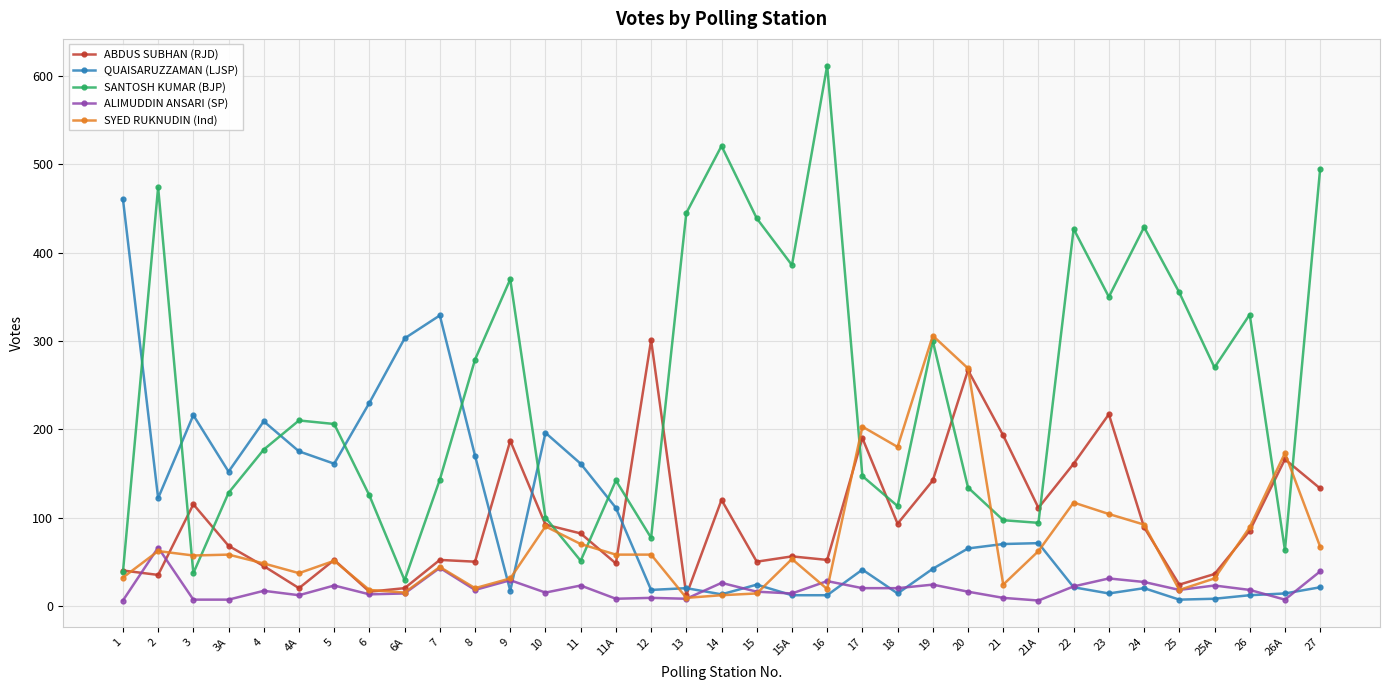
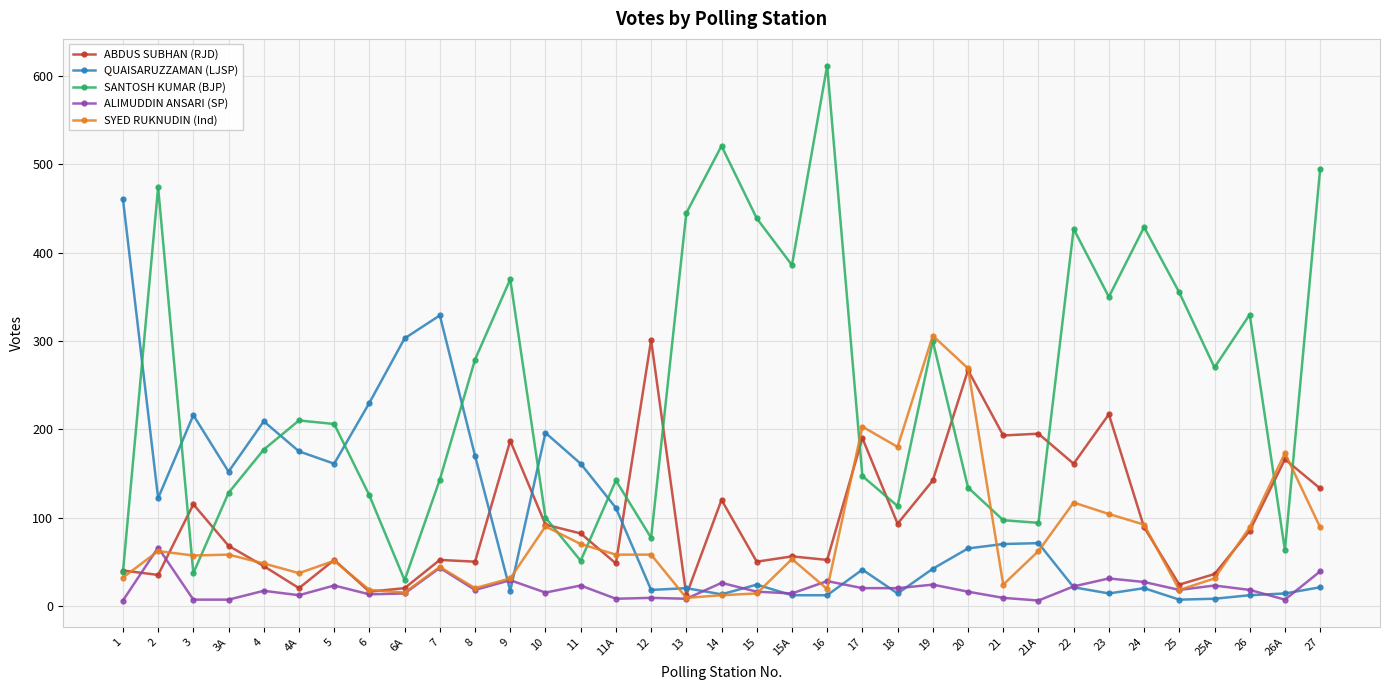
ABDUS SUBHAN (RJD), 21A: 110 -> 200
SYED RUKNUDIN (Ind), 27: 70 -> 90
